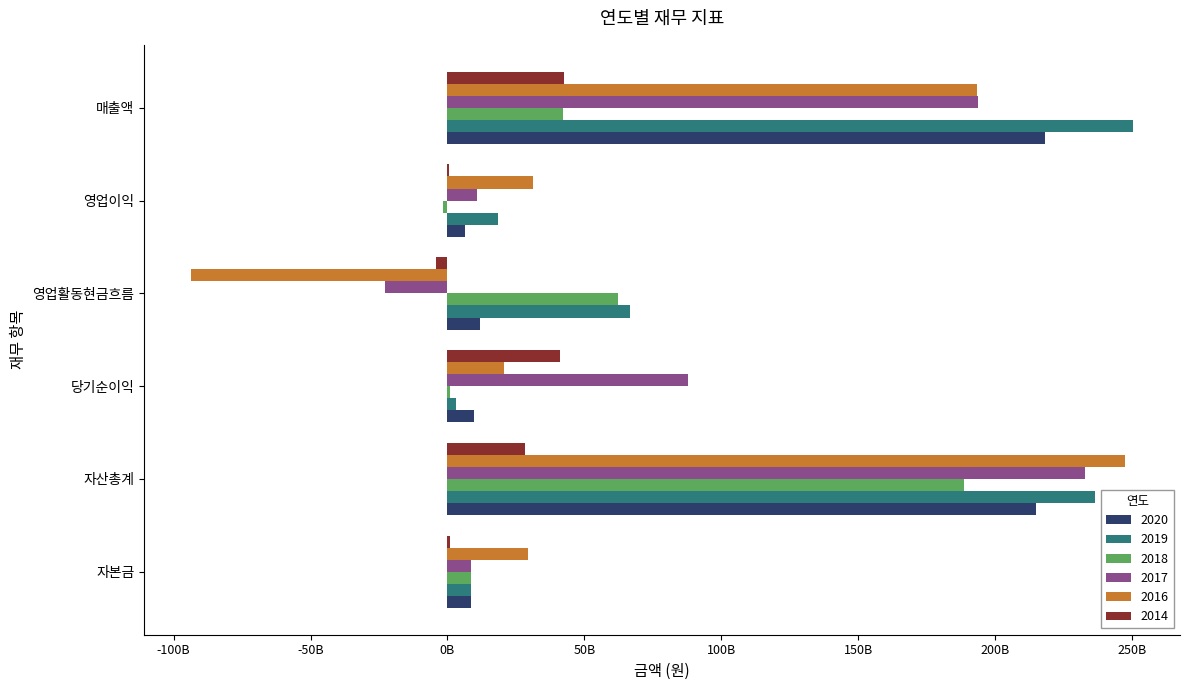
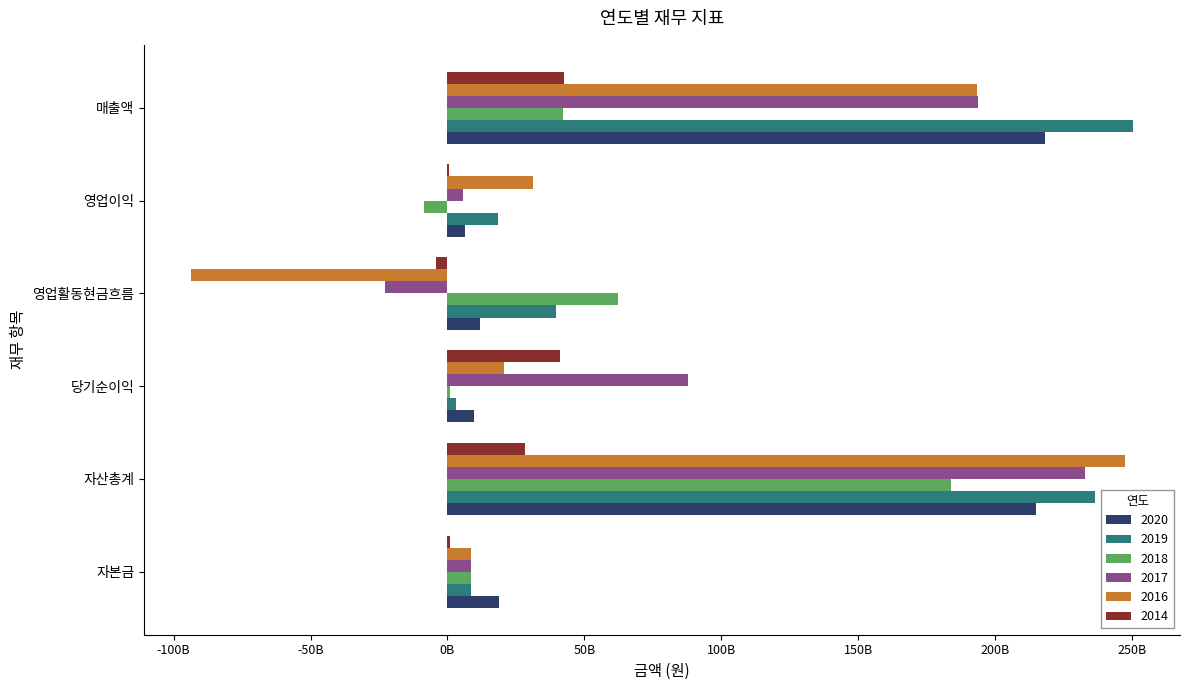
2017, 영업이익: 11000000000 -> 6000000000
2018, 영업이익: -2000000000 -> -9000000000
2019, 영업활동현금흐름: 67000000000 -> 40000000000
2018, 자산총계: 189000000000 -> 184000000000
2016, 자본금: 30000000000 -> 8000000000
2020, 자본금: 9000000000 -> 19000000000
